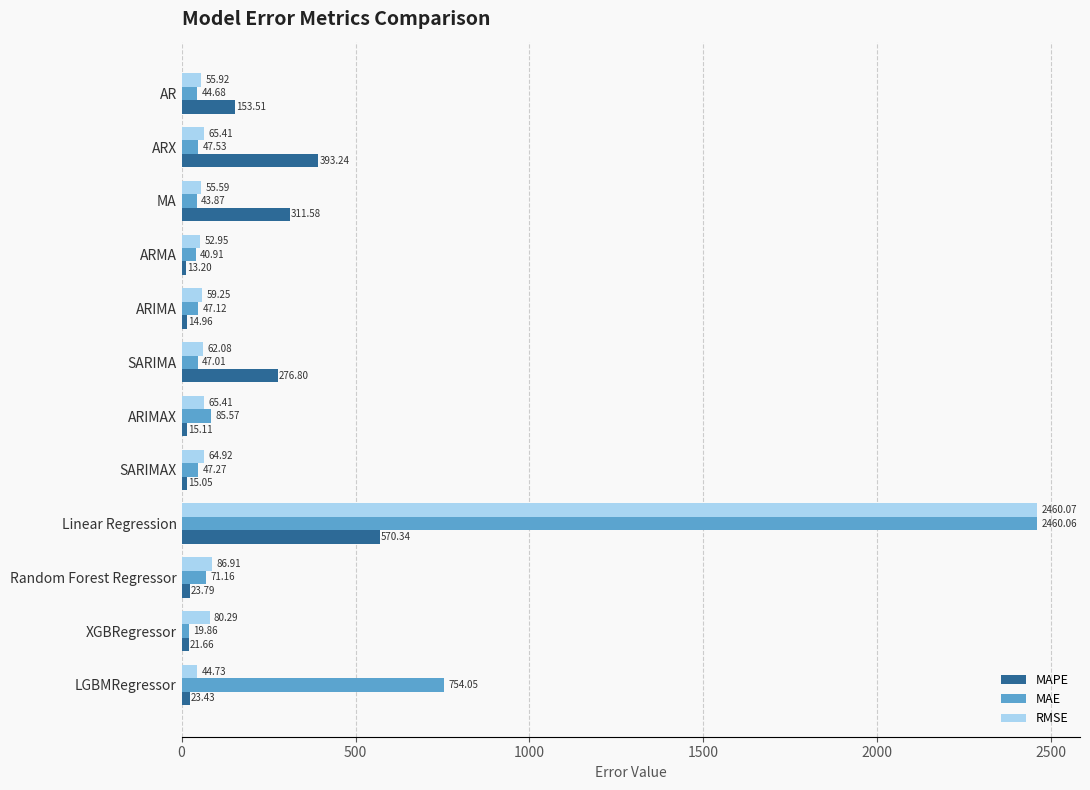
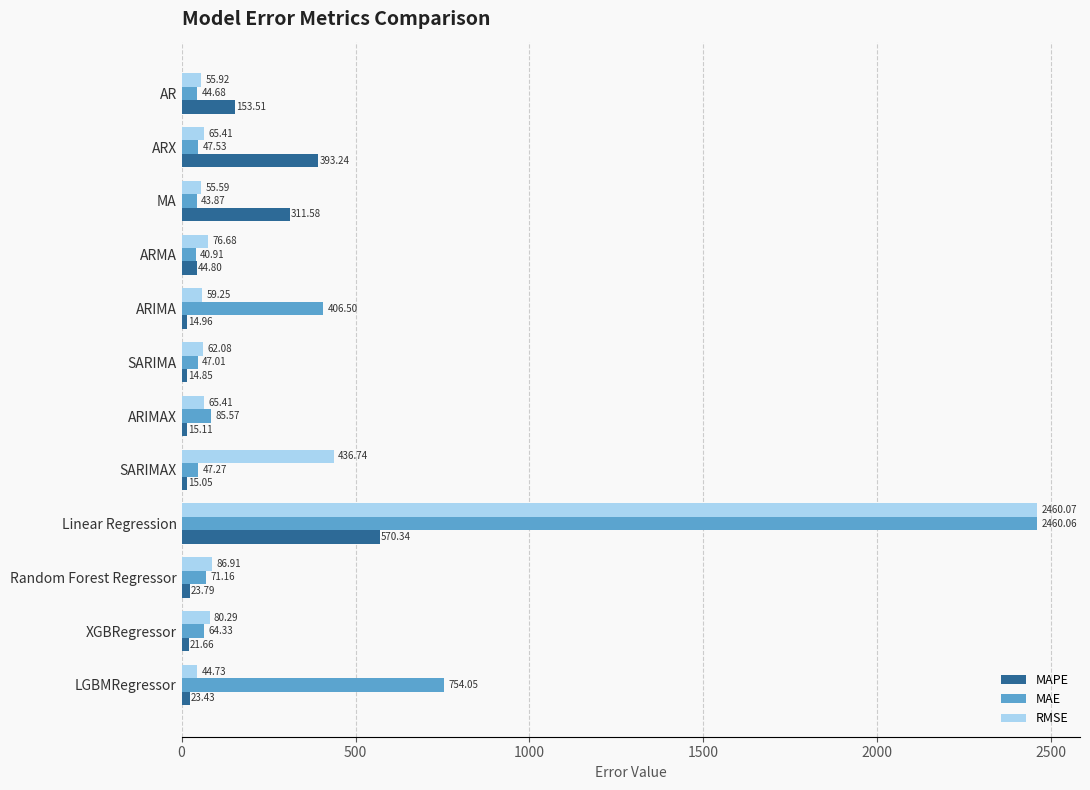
RMSE, ARMA: 52.95 -> 76.68
MAPE, ARMA: 13.20 -> 44.80
MAE, ARIMA: 47.12 -> 406.50
MAPE, SARIMA: 276.80 -> 14.85
RMSE, SARIMAX: 64.92 -> 436.74
MAE, XGBRegressor: 19.86 -> 64.33
